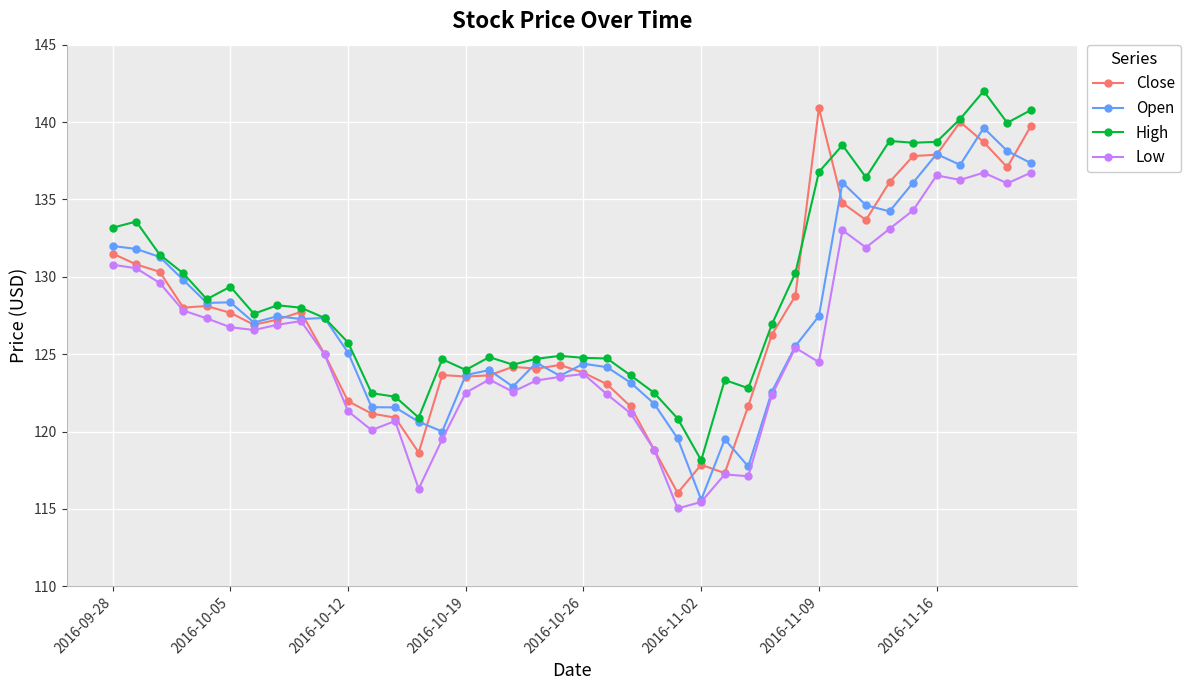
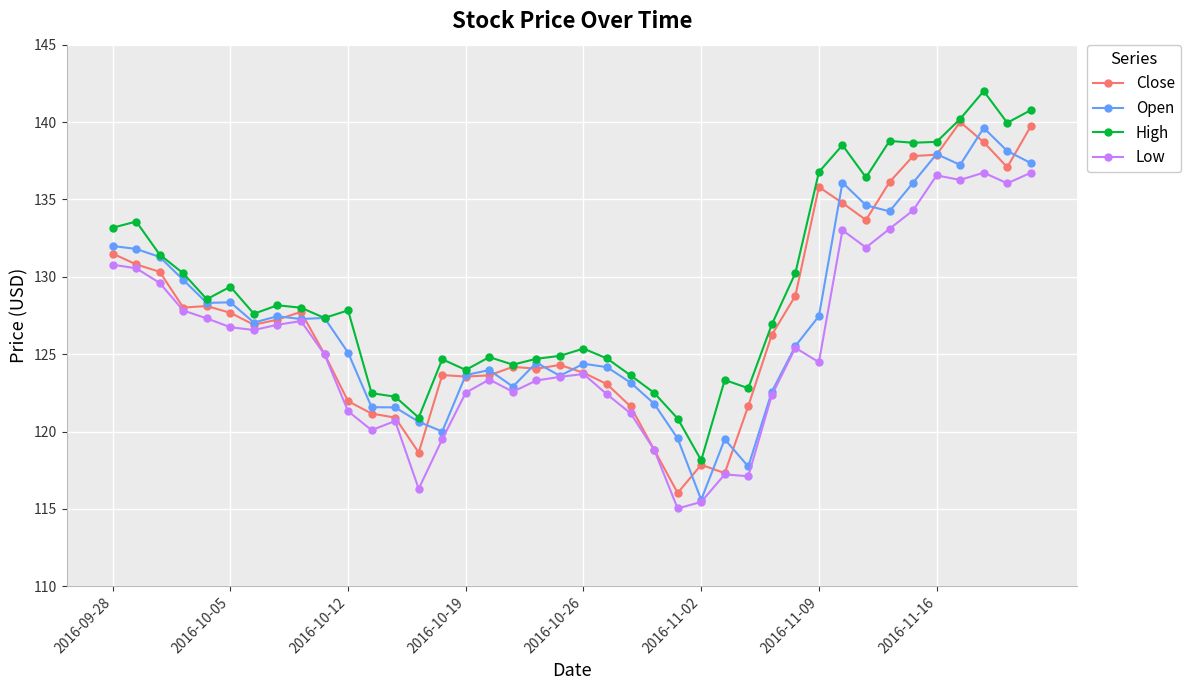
High, 2016-10-12: 125.8 -> 127.8
High, 2016-10-26: 124.8 -> 125.4
Close, 2016-11-09: 140.9 -> 135.8
